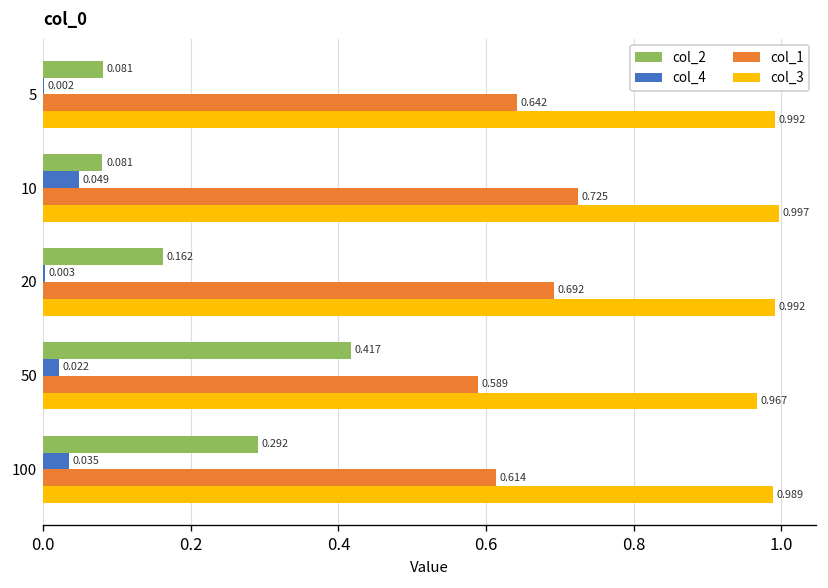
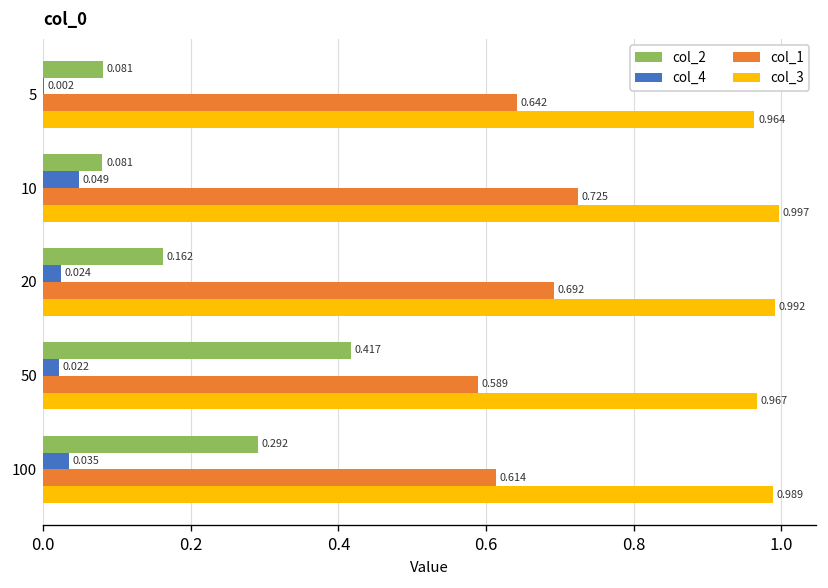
col_3, 5: 0.992 -> 0.964
col_4, 20: 0.003 -> 0.024
